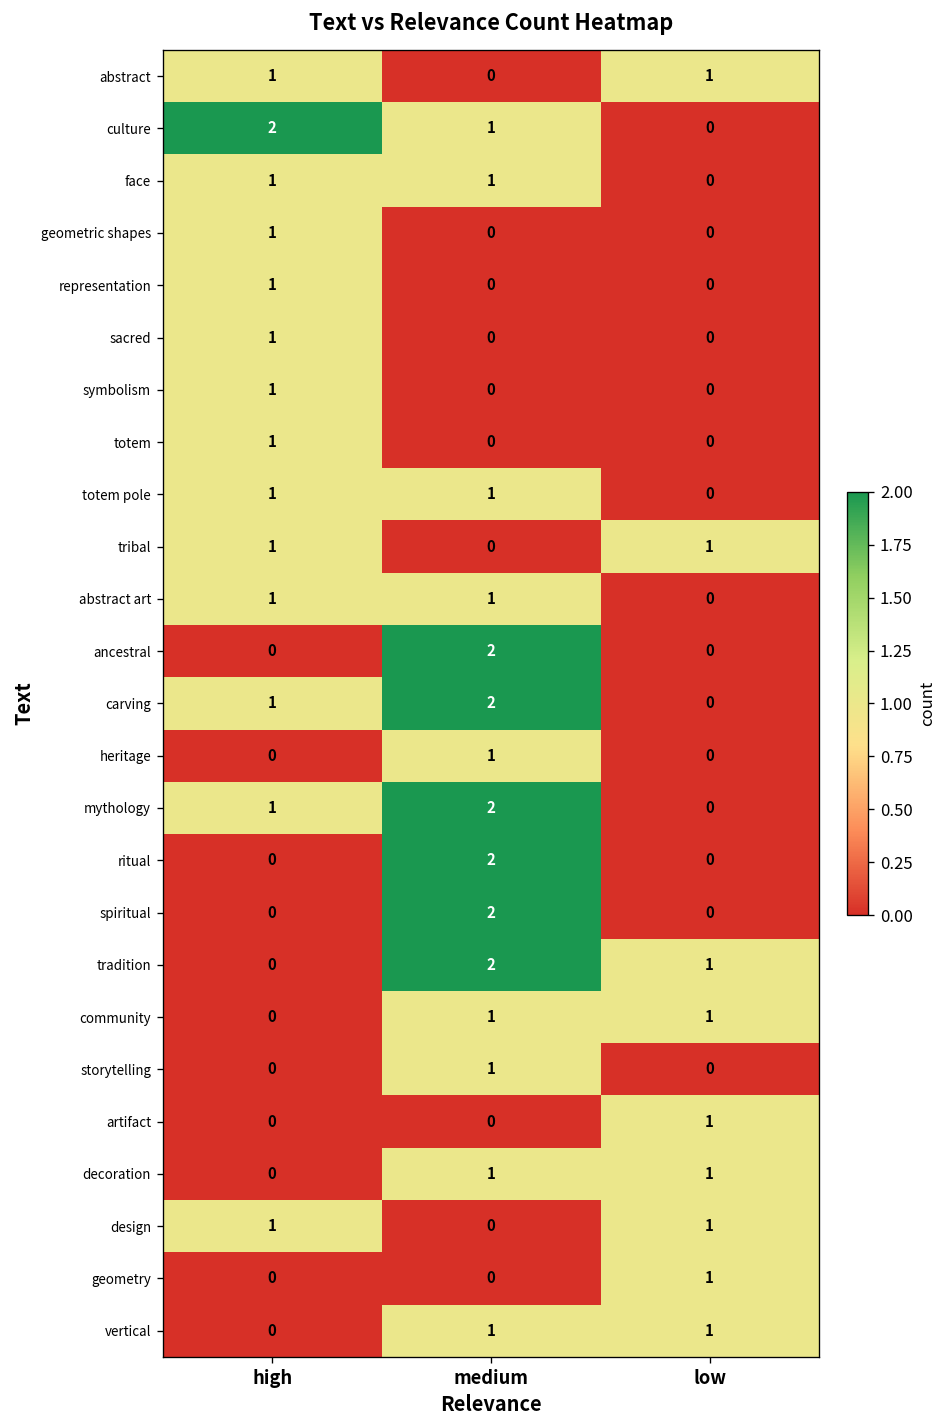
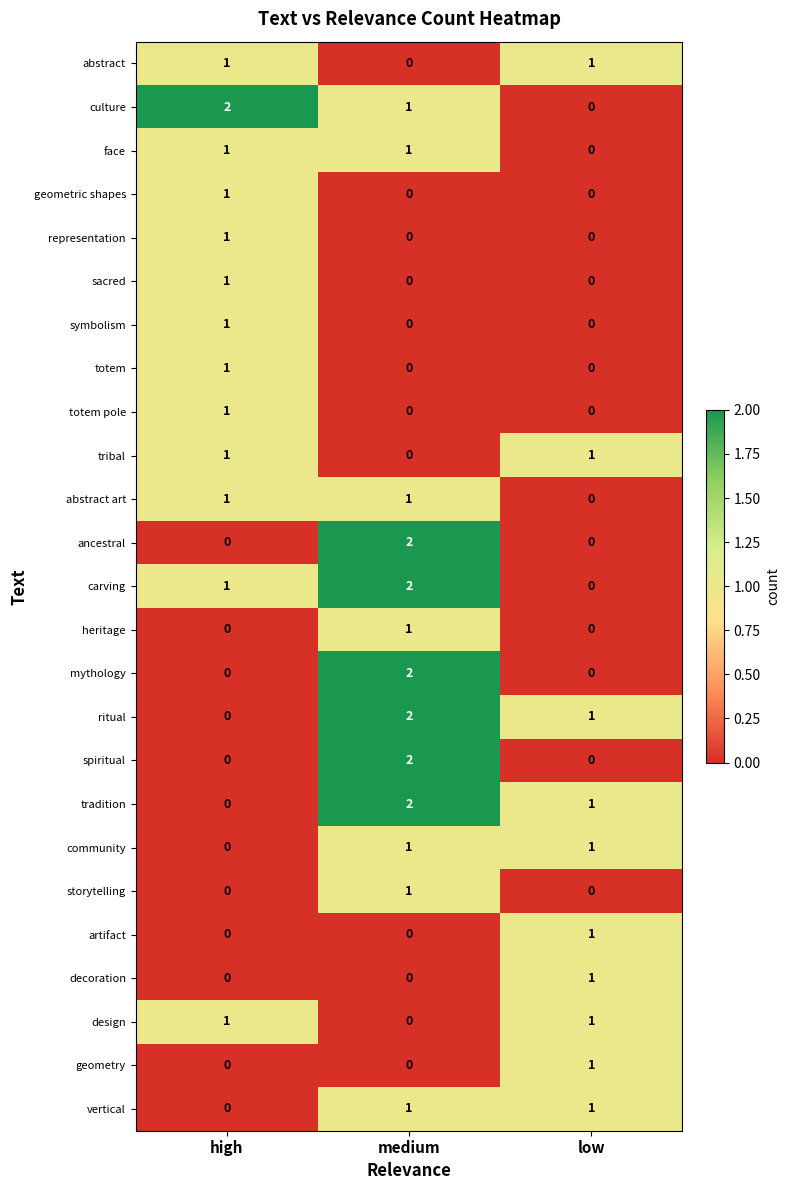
totem pole, medium: 1 -> 0
mythology, high: 1 -> 0
ritual, low: 0 -> 1
decoration, medium: 1 -> 0
